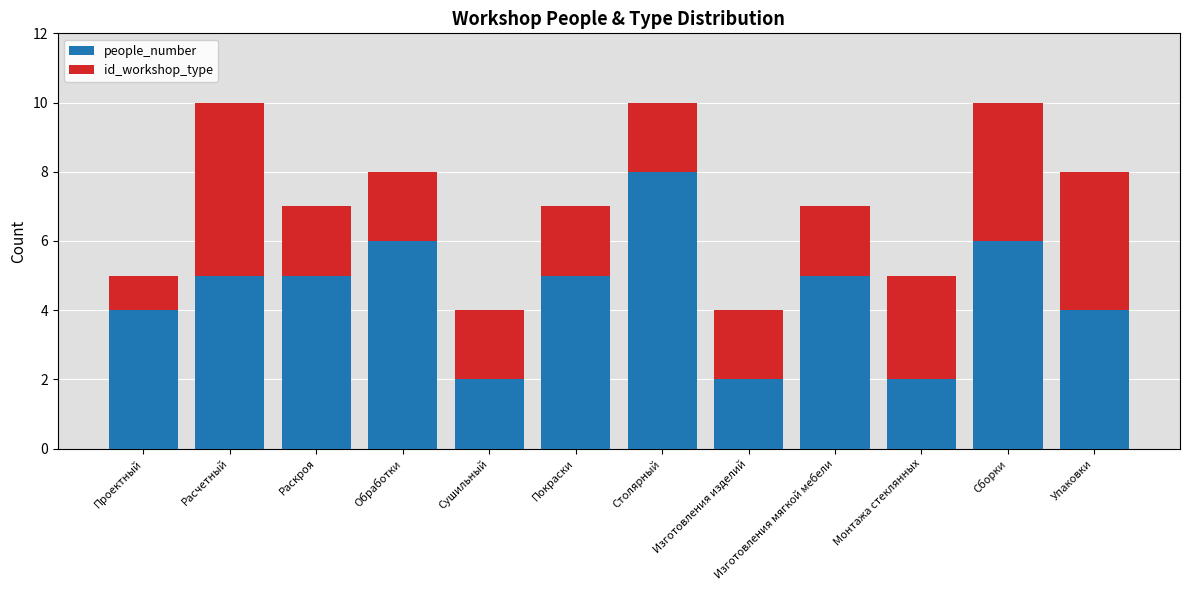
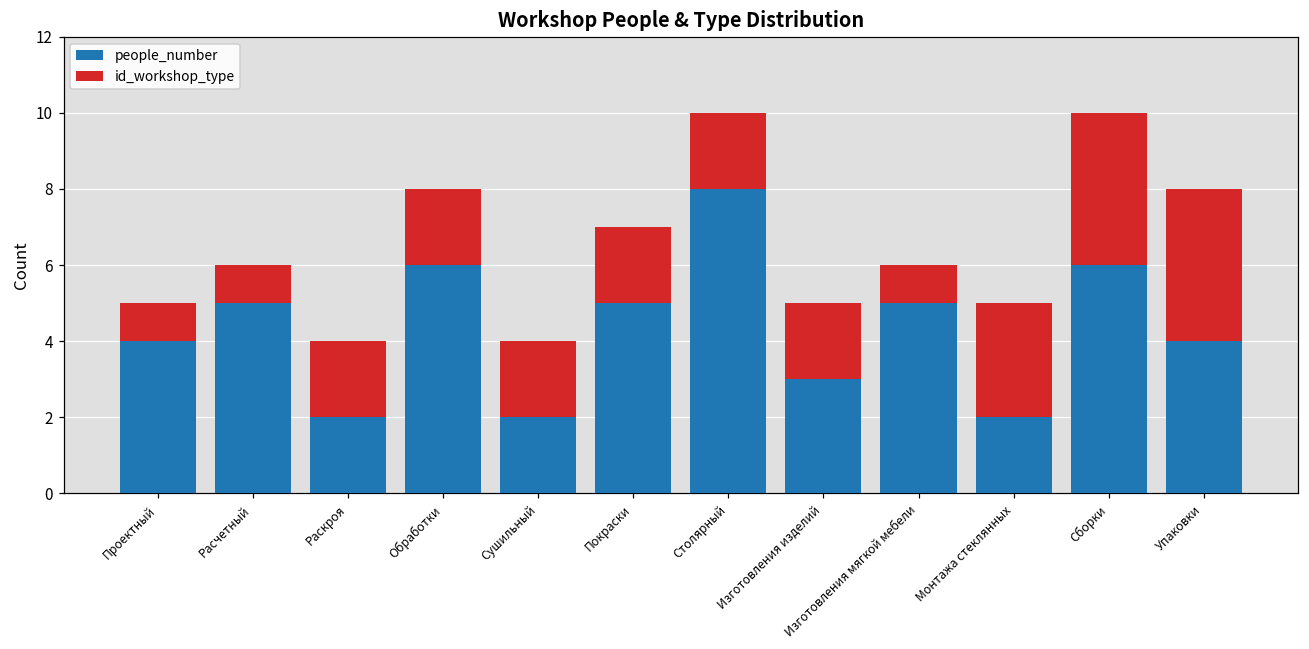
id_workshop_type, Расчетный: 5 -> 1
people_number, Раскроя: 5 -> 2
people_number, Изготовления изделий: 2 -> 3
id_workshop_type, Изготовления мягкой мебели: 2 -> 1
